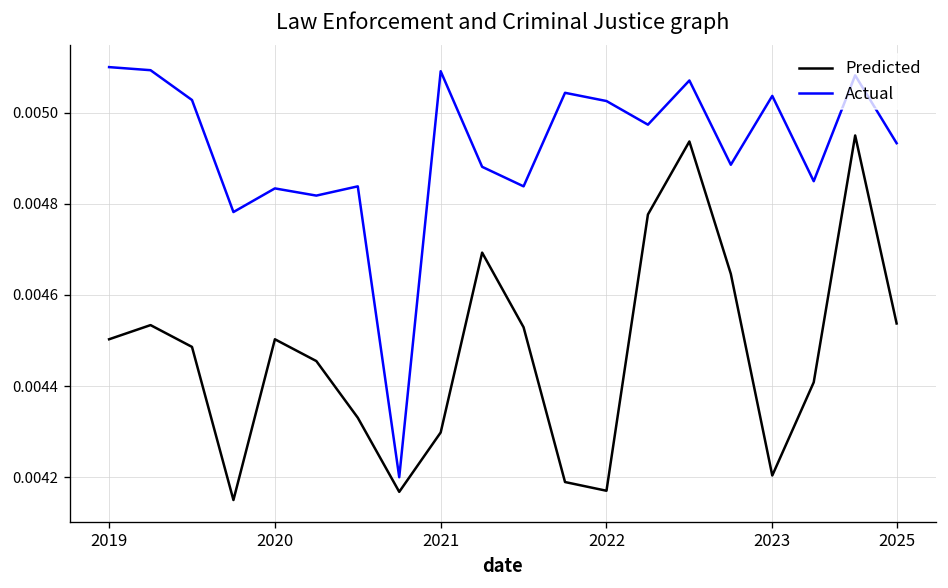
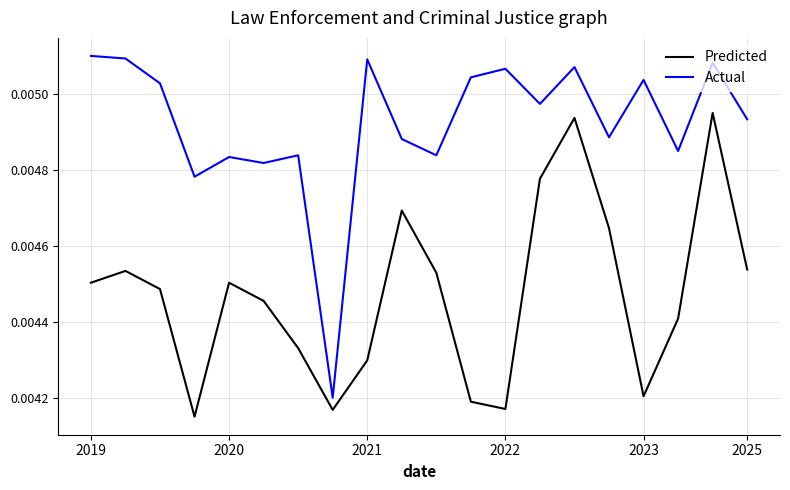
Actual, 2022: 0.00503 -> 0.00507
